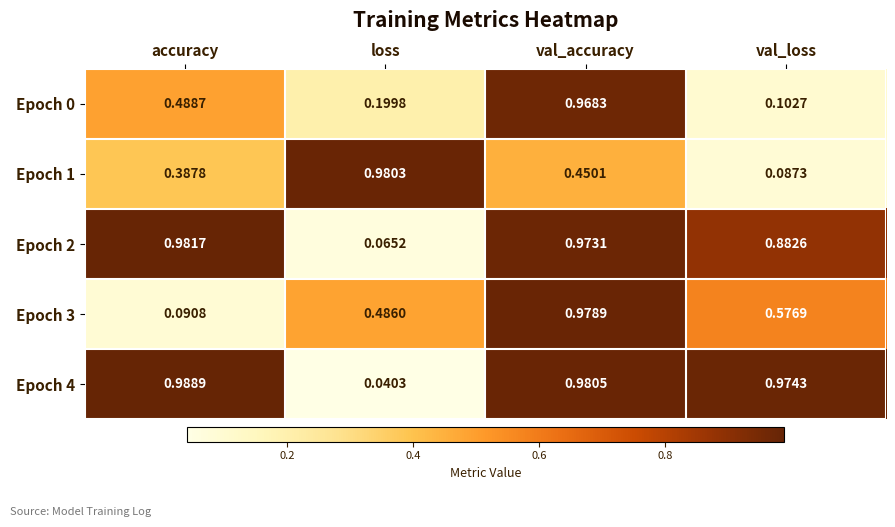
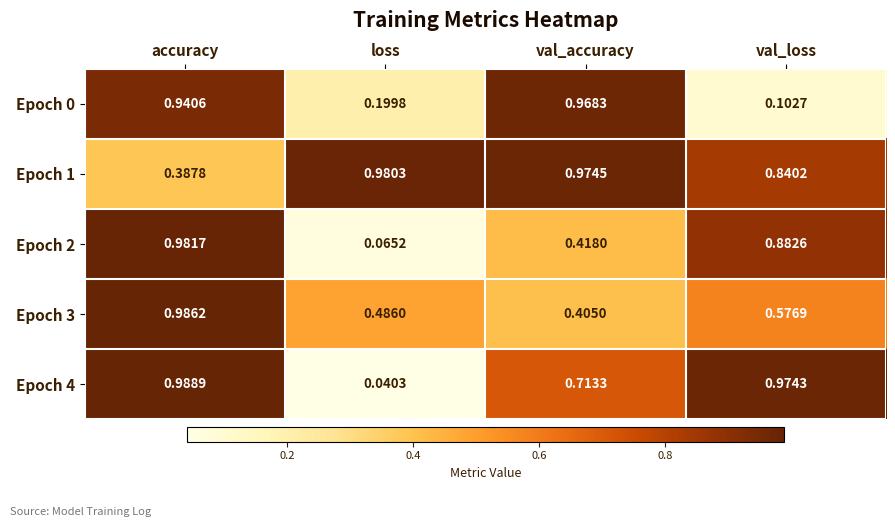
Epoch 0, accuracy: 0.4887 -> 0.9406
Epoch 1, val_accuracy: 0.4501 -> 0.9745
Epoch 1, val_loss: 0.0873 -> 0.8402
Epoch 2, val_accuracy: 0.9731 -> 0.4180
Epoch 3, accuracy: 0.0908 -> 0.9862
Epoch 3, val_accuracy: 0.9789 -> 0.4050
Epoch 4, val_accuracy: 0.9805 -> 0.7133
